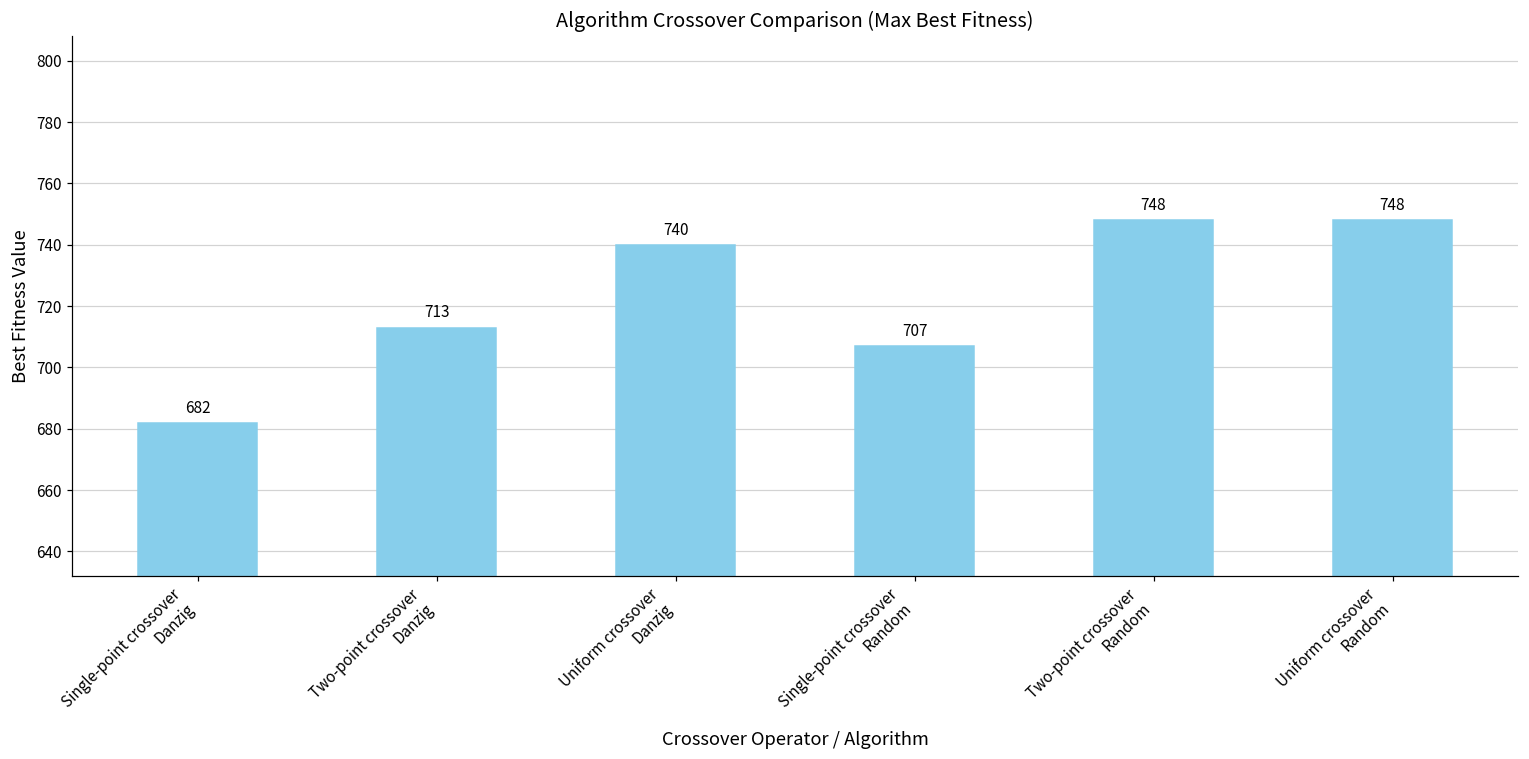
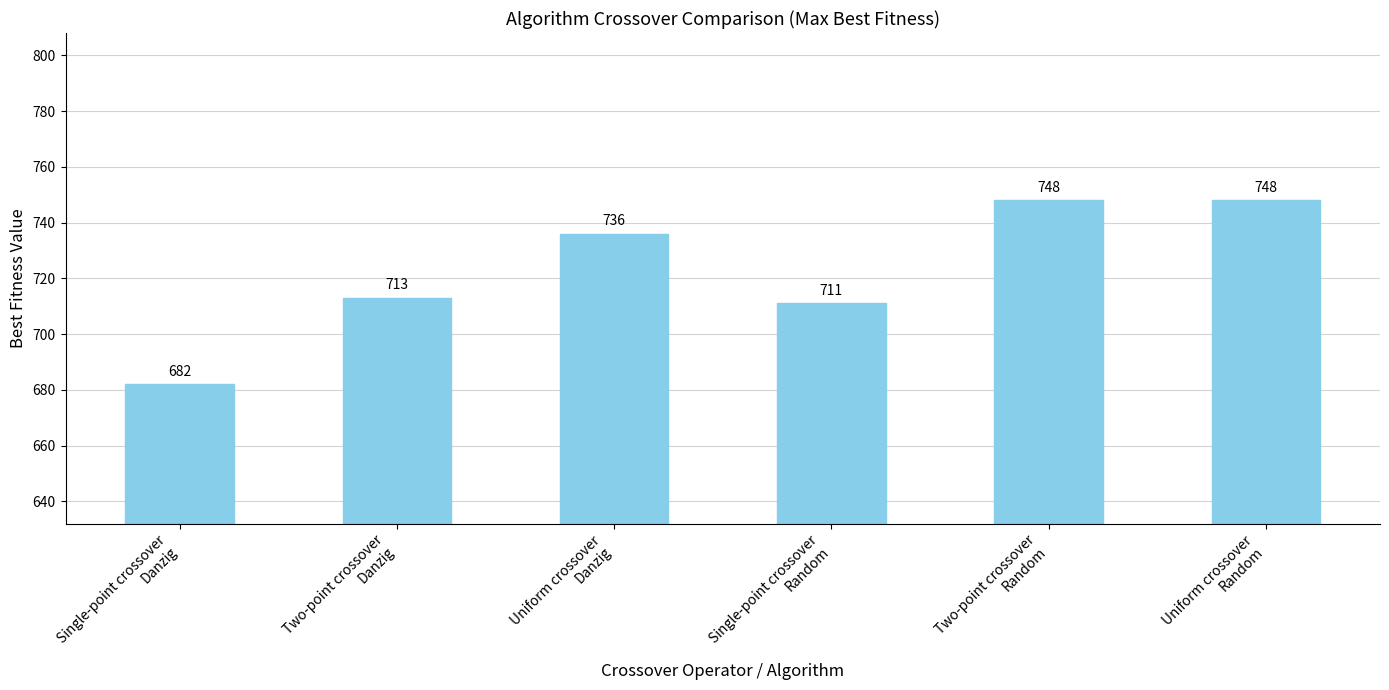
Uniform crossover Danzig: 740 -> 736
Single-point crossover Random: 707 -> 711
